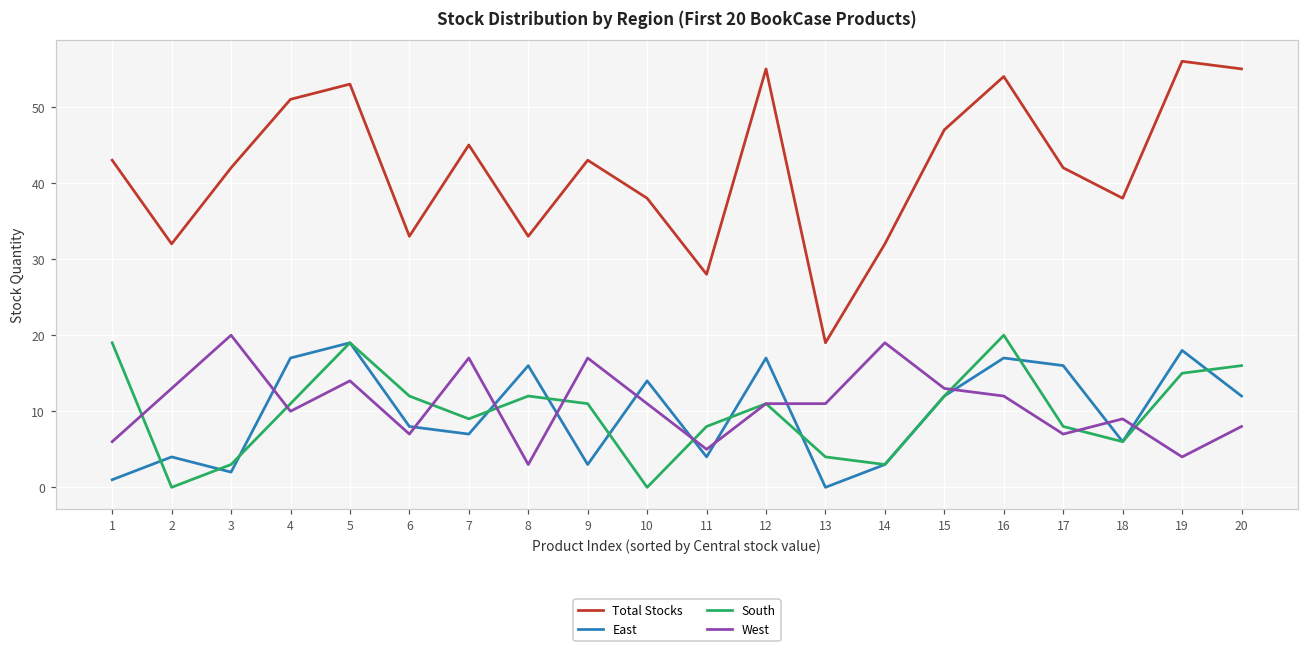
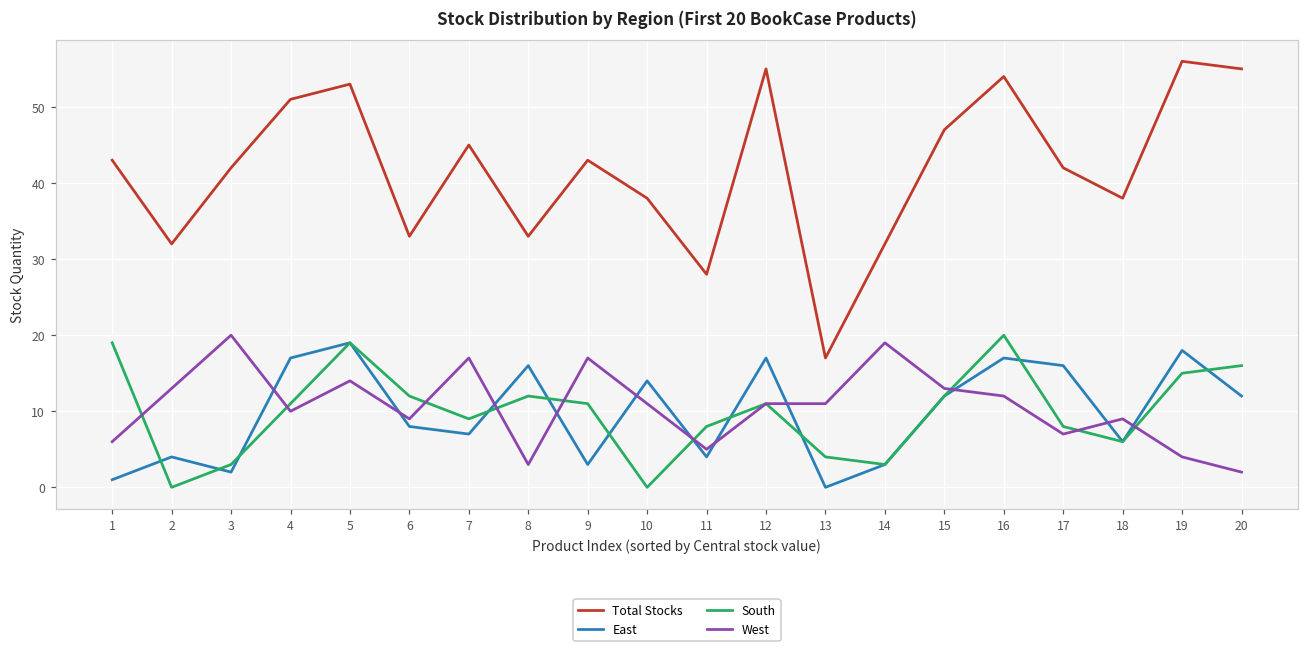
West, 6: 7 -> 9
Total Stocks, 13: 19 -> 17
West, 20: 8 -> 2
